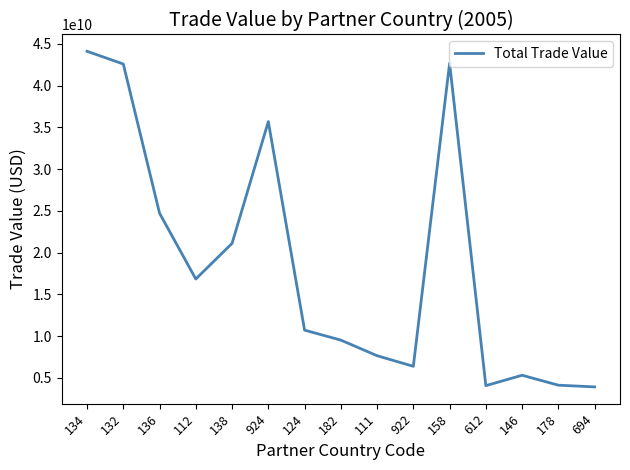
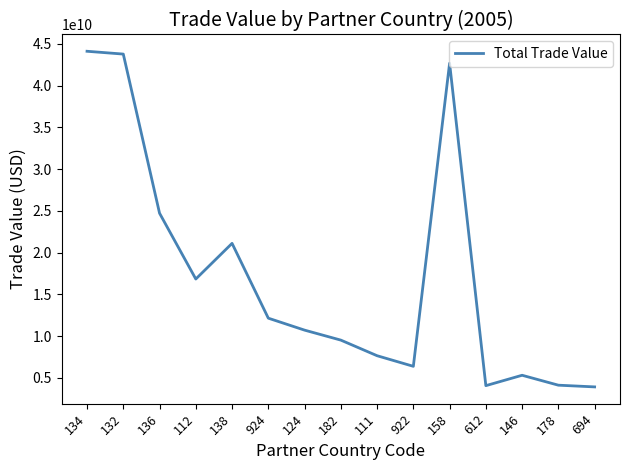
132: 43000000000 -> 44000000000
924: 36000000000 -> 12000000000
